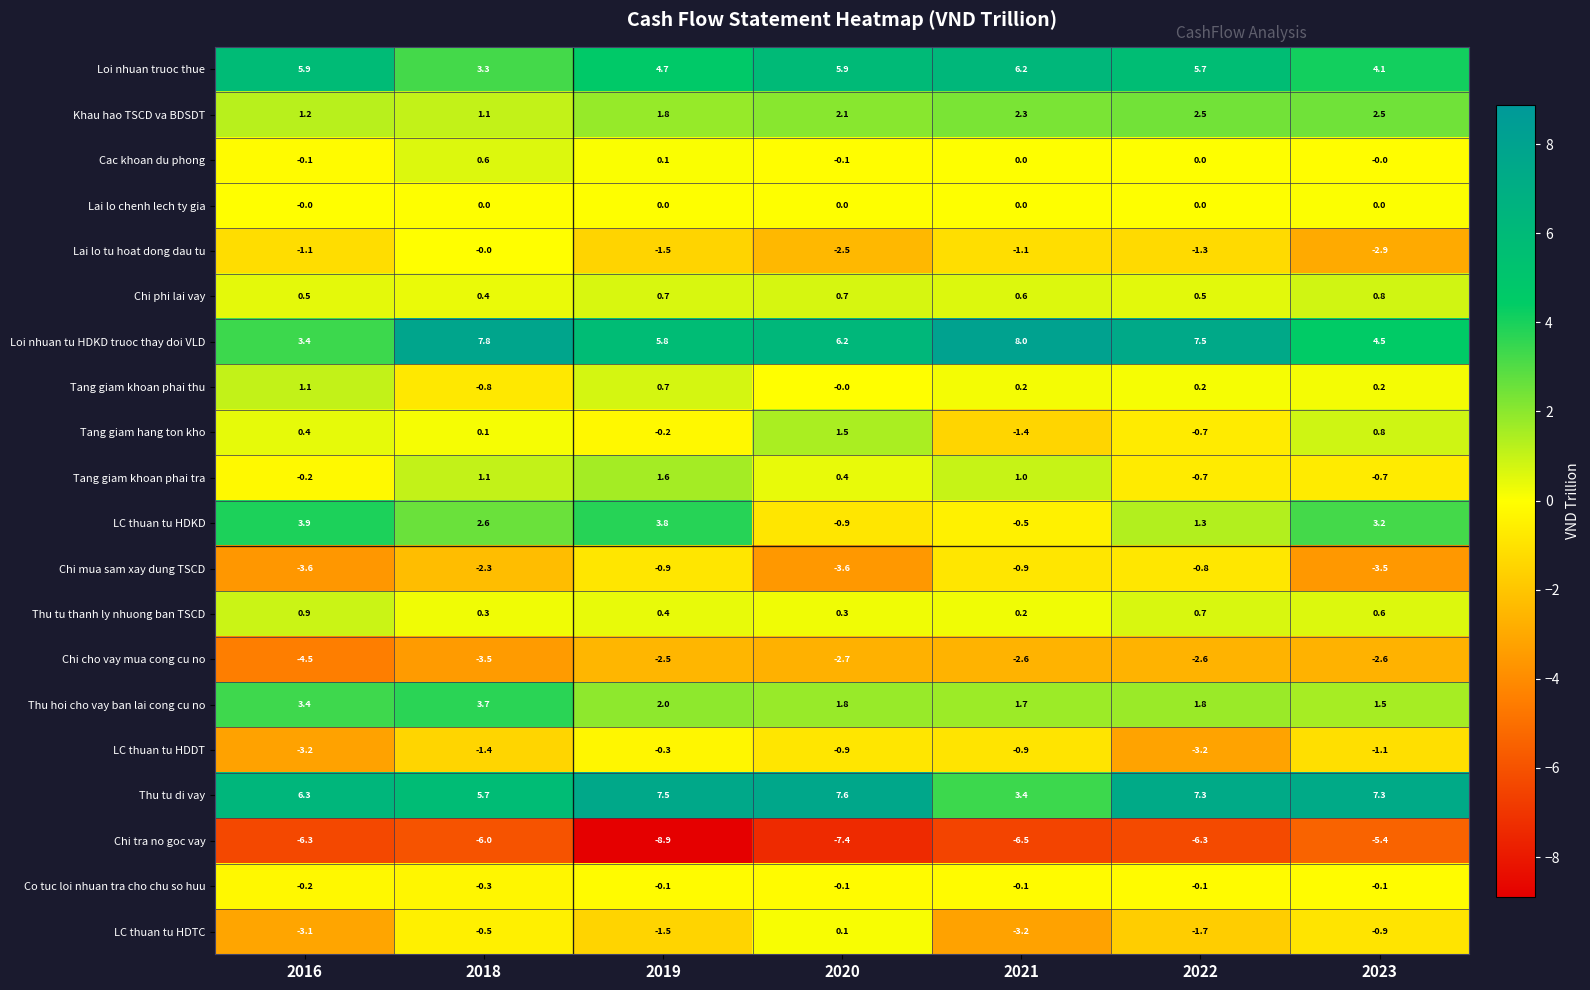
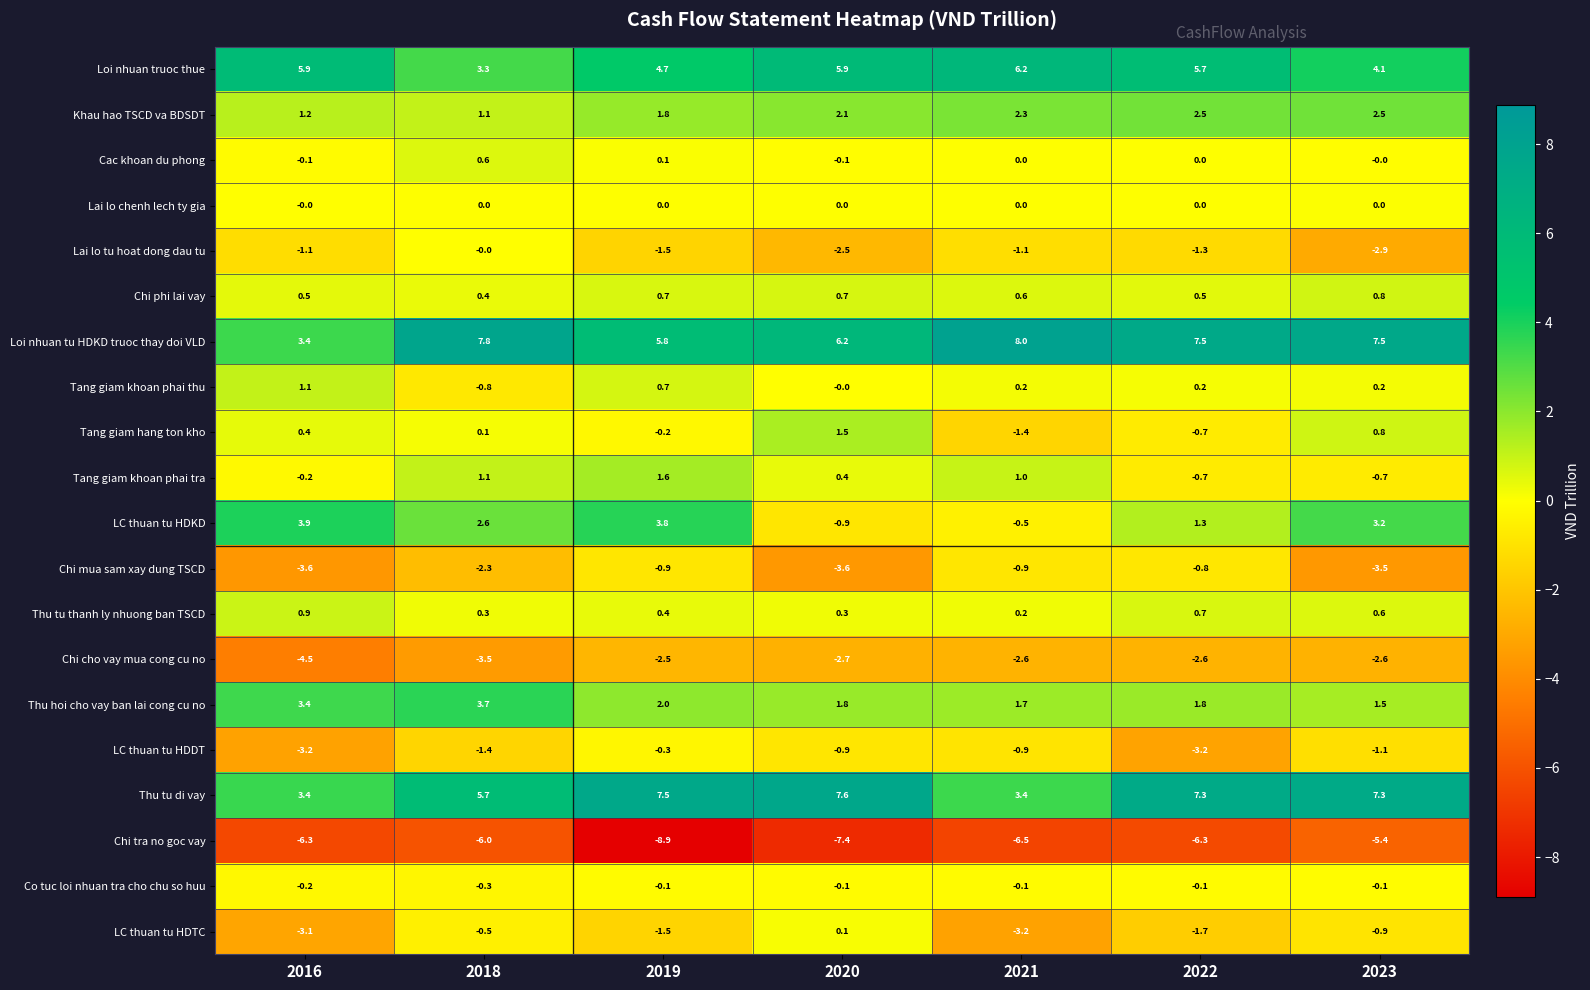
Loi nhuan tu HDKD truoc thay doi VLD, 2023: 4.5 -> 7.5
Thu tu di vay, 2016: 6.3 -> 3.4
